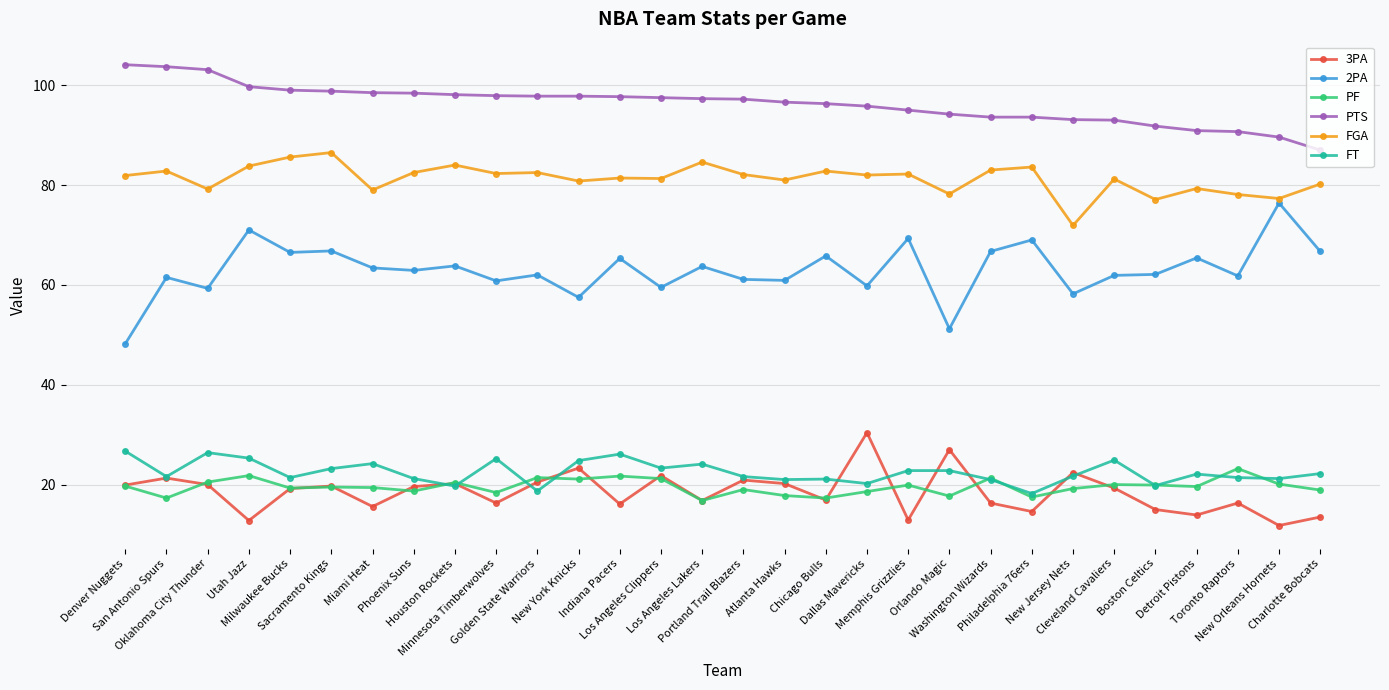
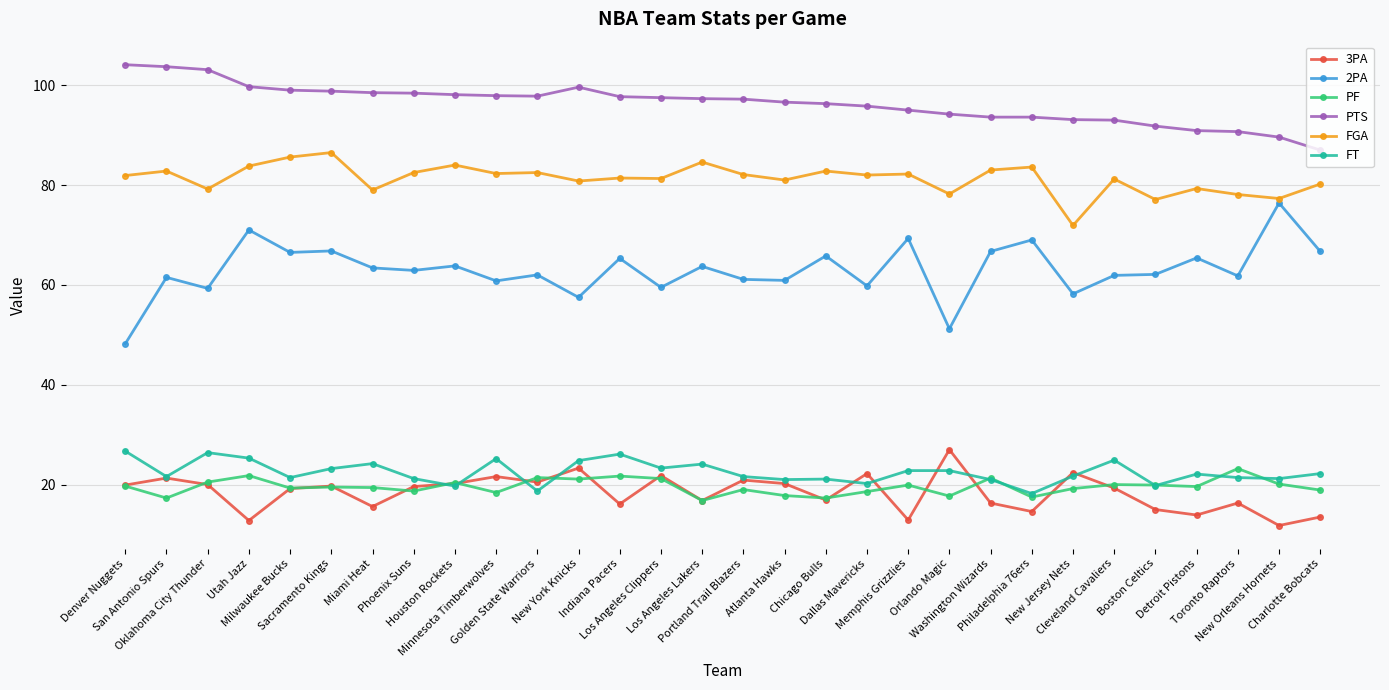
3PA, Minnesota Timberwolves: 16 -> 22
PTS, New York Knicks: 98 -> 100
3PA, Dallas Mavericks: 30 -> 22
